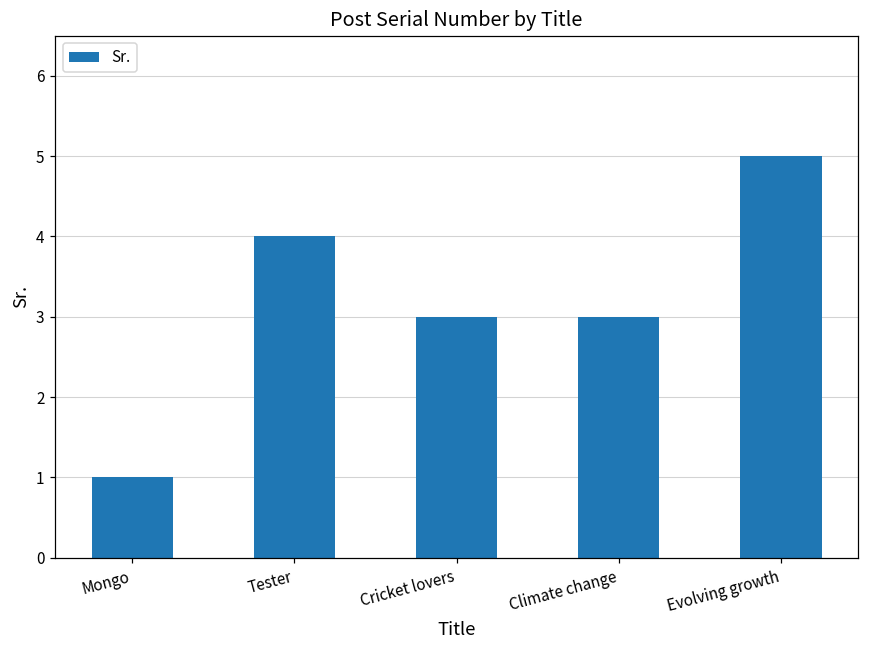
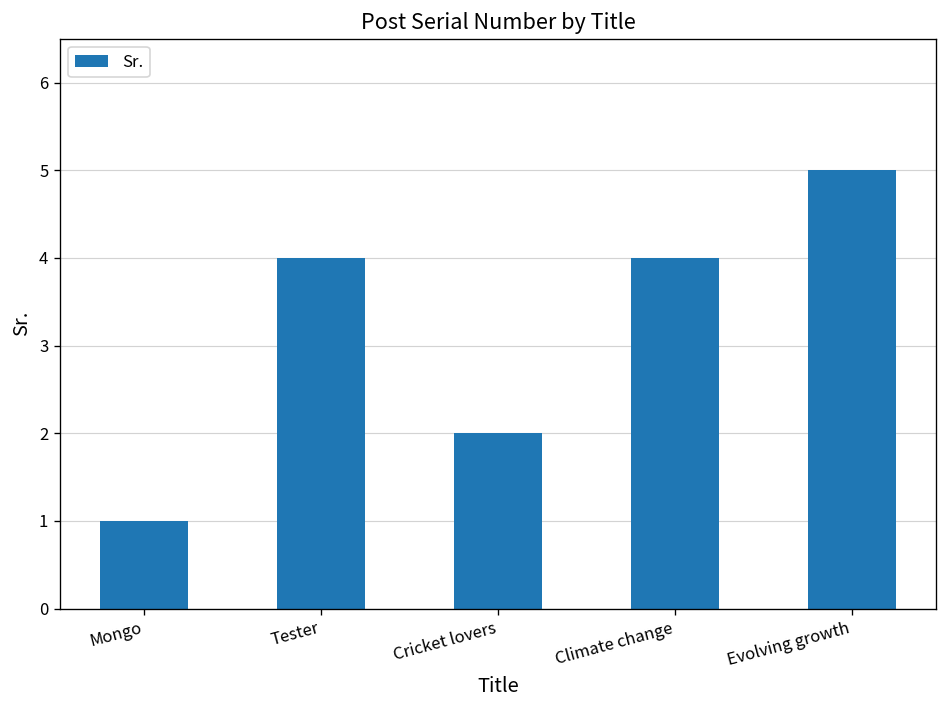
Cricket lovers: 3 -> 2
Climate change: 3 -> 4
